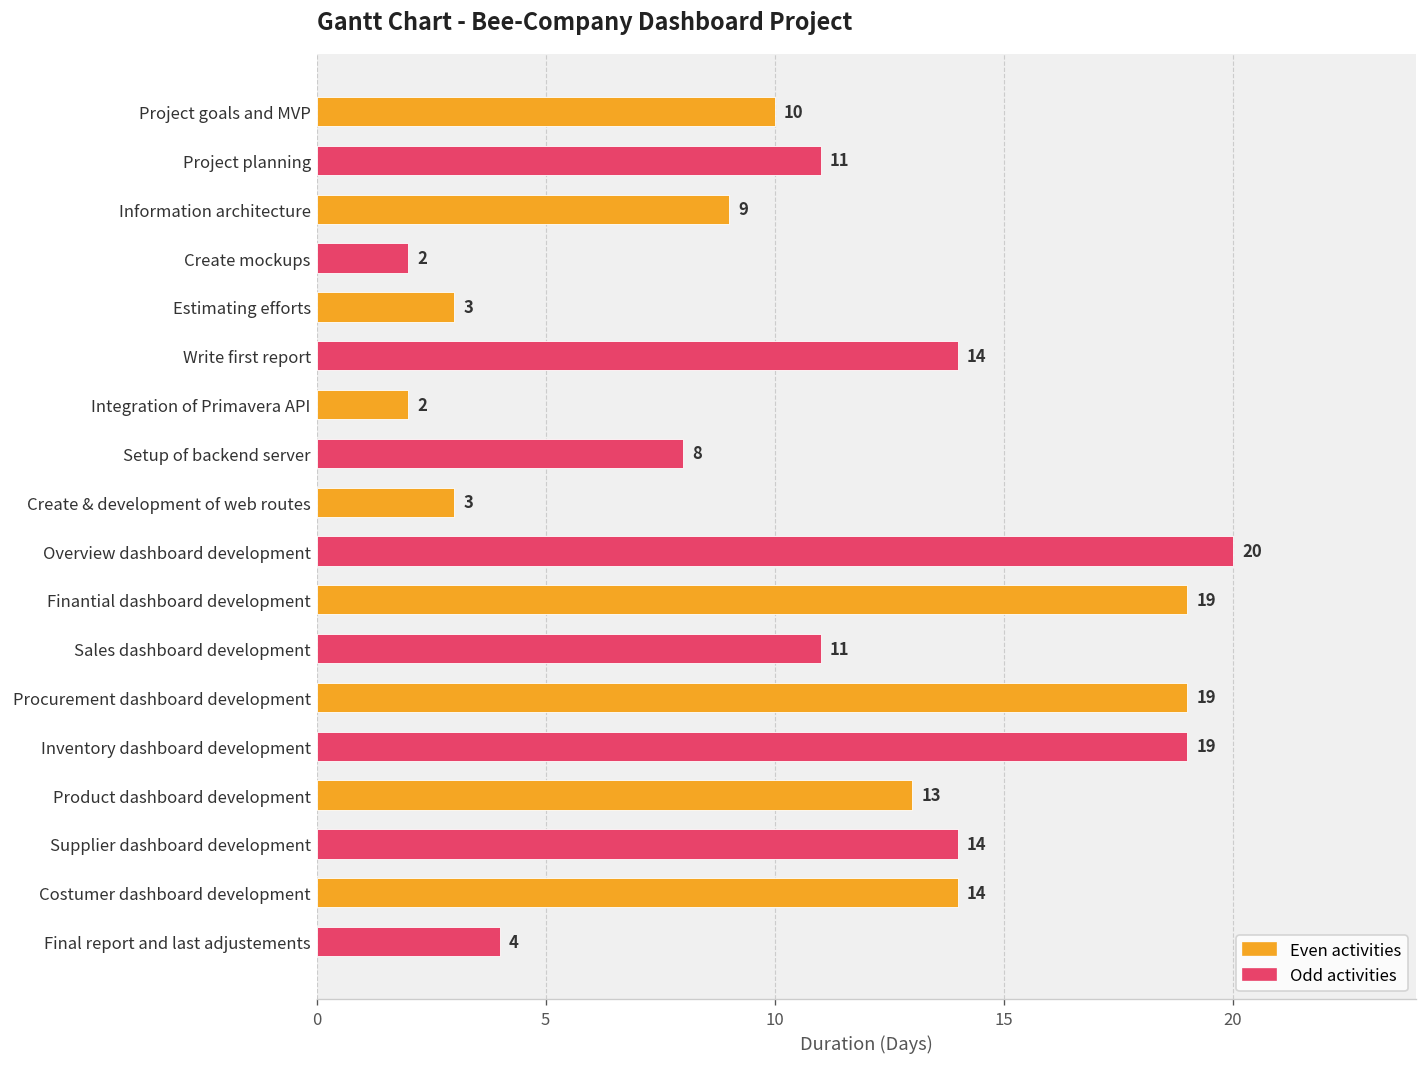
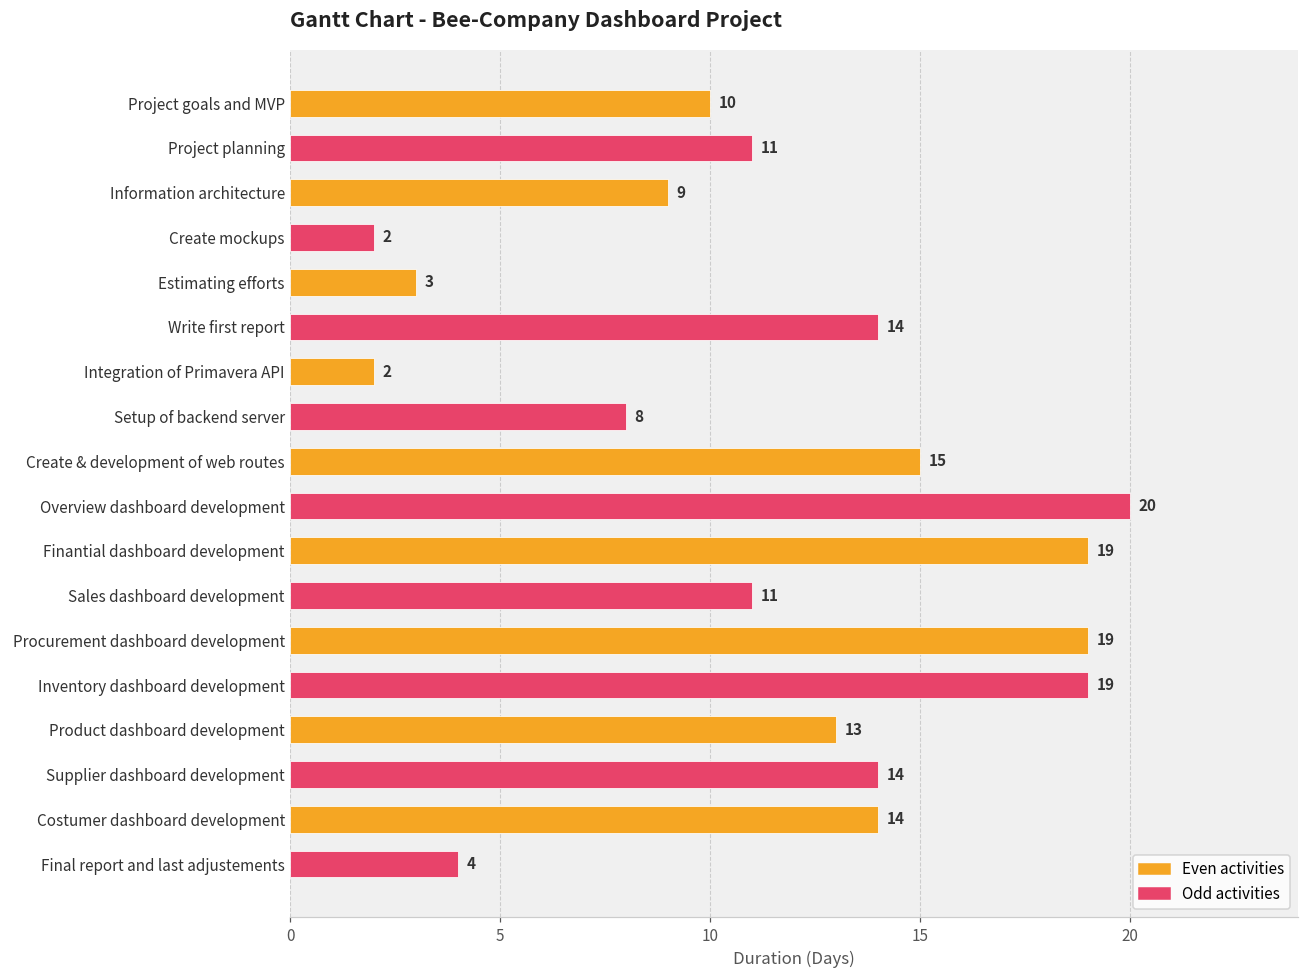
Create & development of web routes: 3 -> 15
